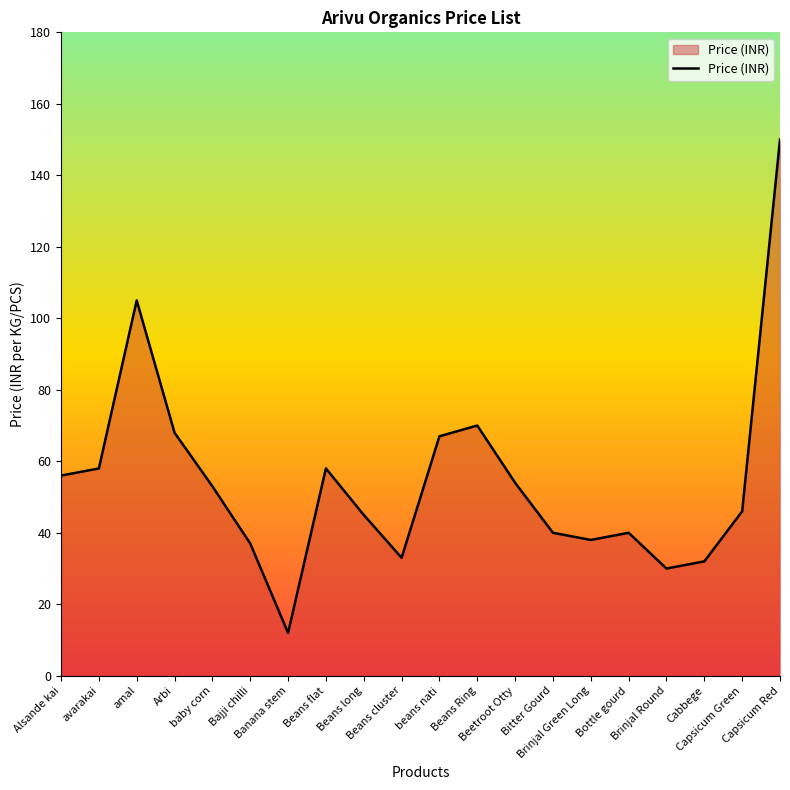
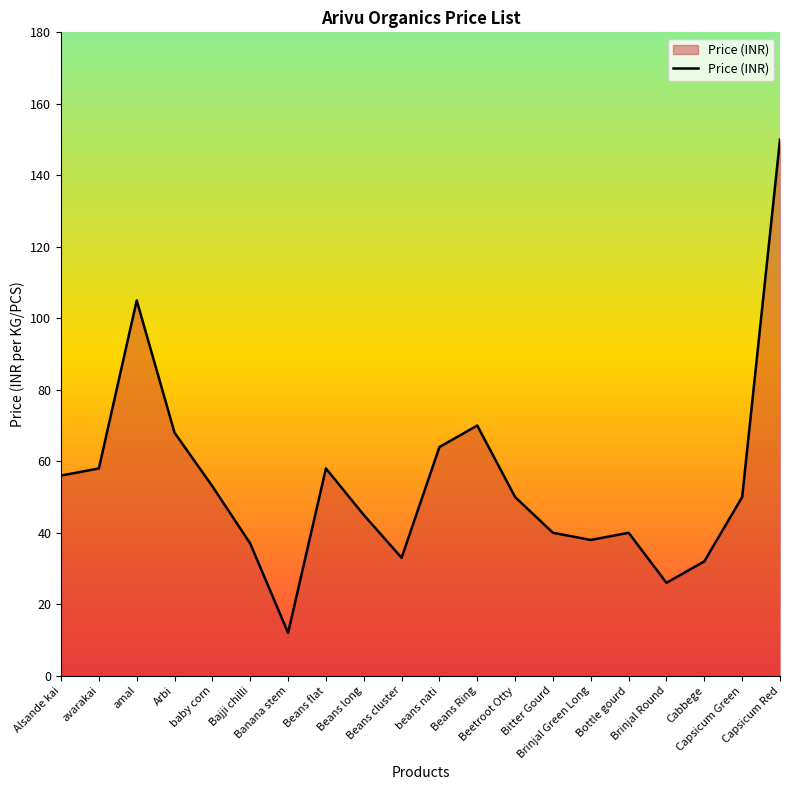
beans nati: 67 -> 64
Beetroot Otty: 54 -> 50
Brinjal Round: 30 -> 26
Capsicum Green: 46 -> 50
